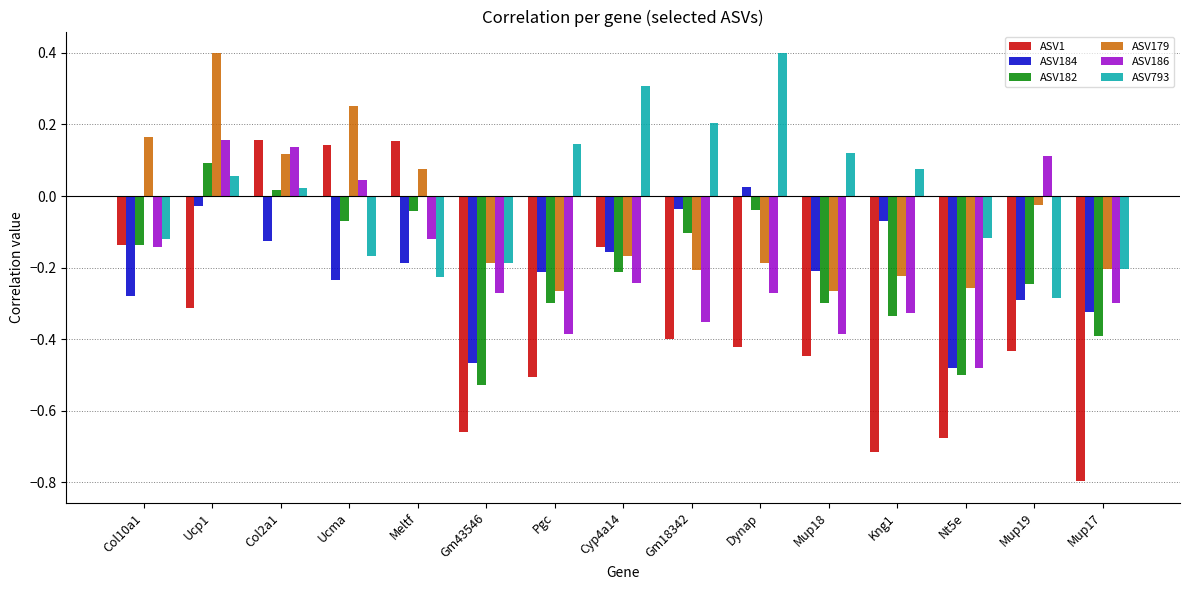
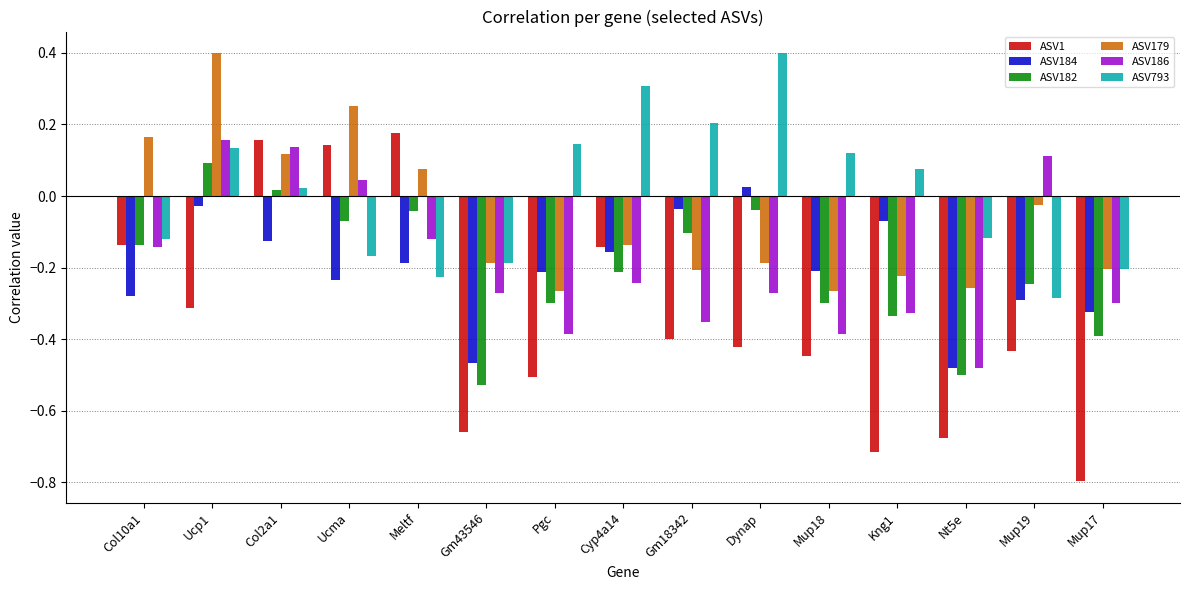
ASV793, Ucp1: 0.06 -> 0.13
ASV1, Meltf: 0.15 -> 0.18
ASV179, Cyp4a14: -0.17 -> -0.14
